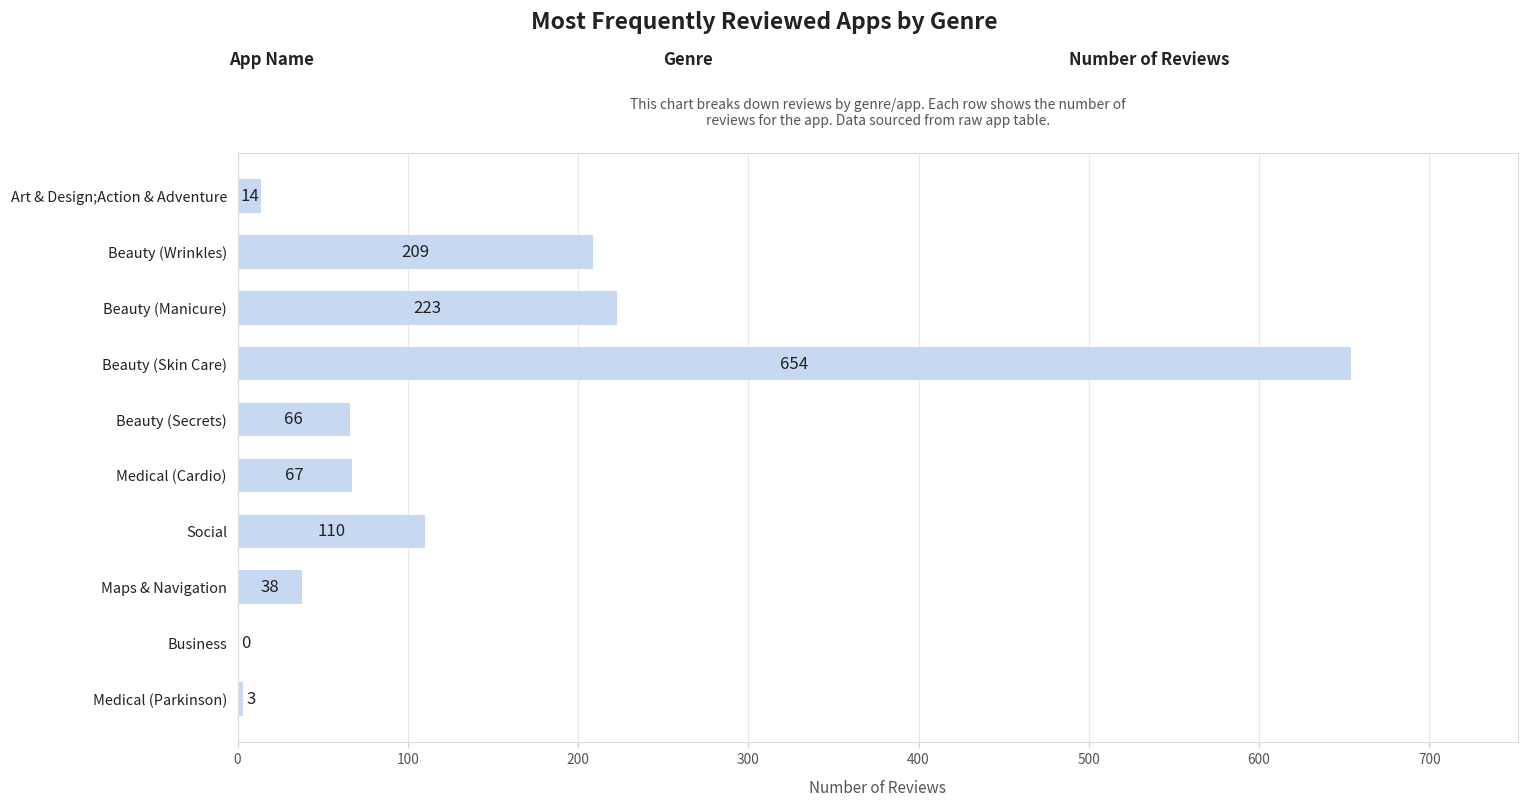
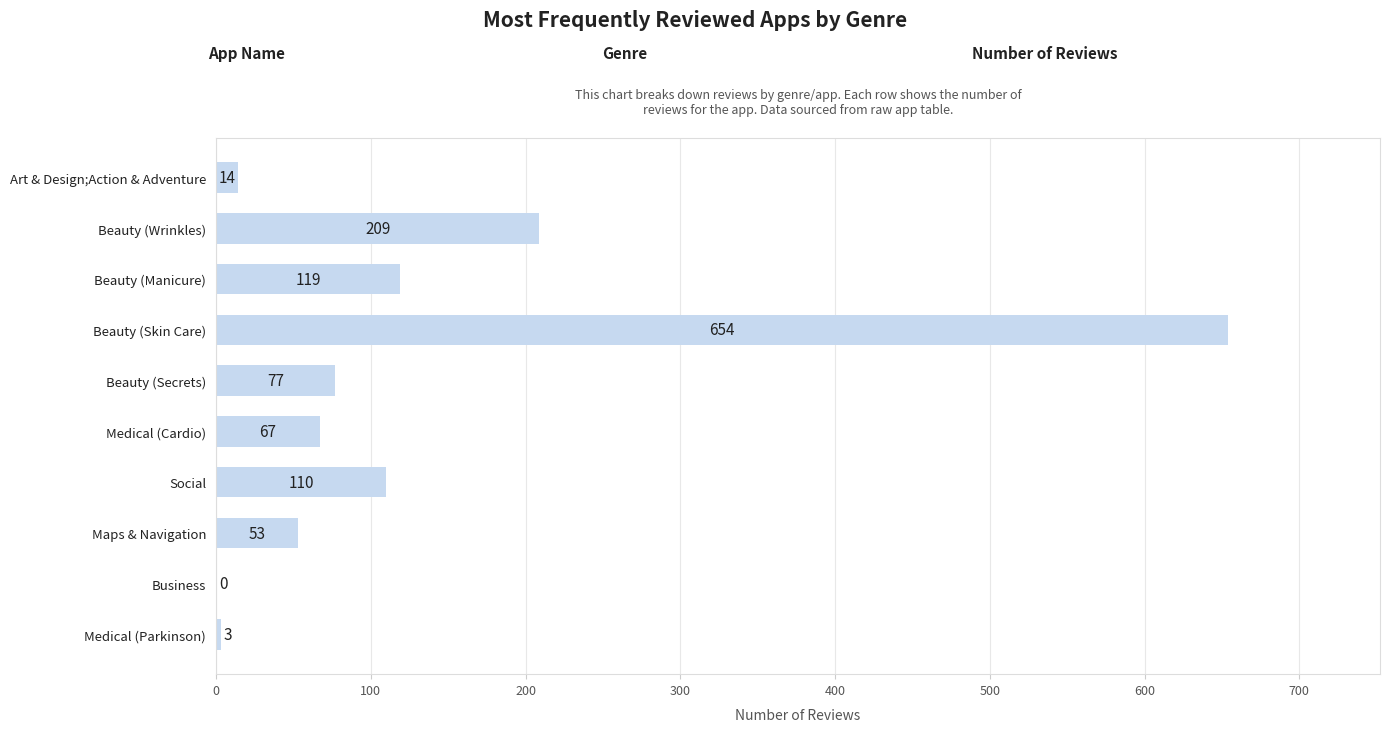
Beauty (Manicure): 223 -> 119
Beauty (Secrets): 66 -> 77
Maps & Navigation: 38 -> 53
